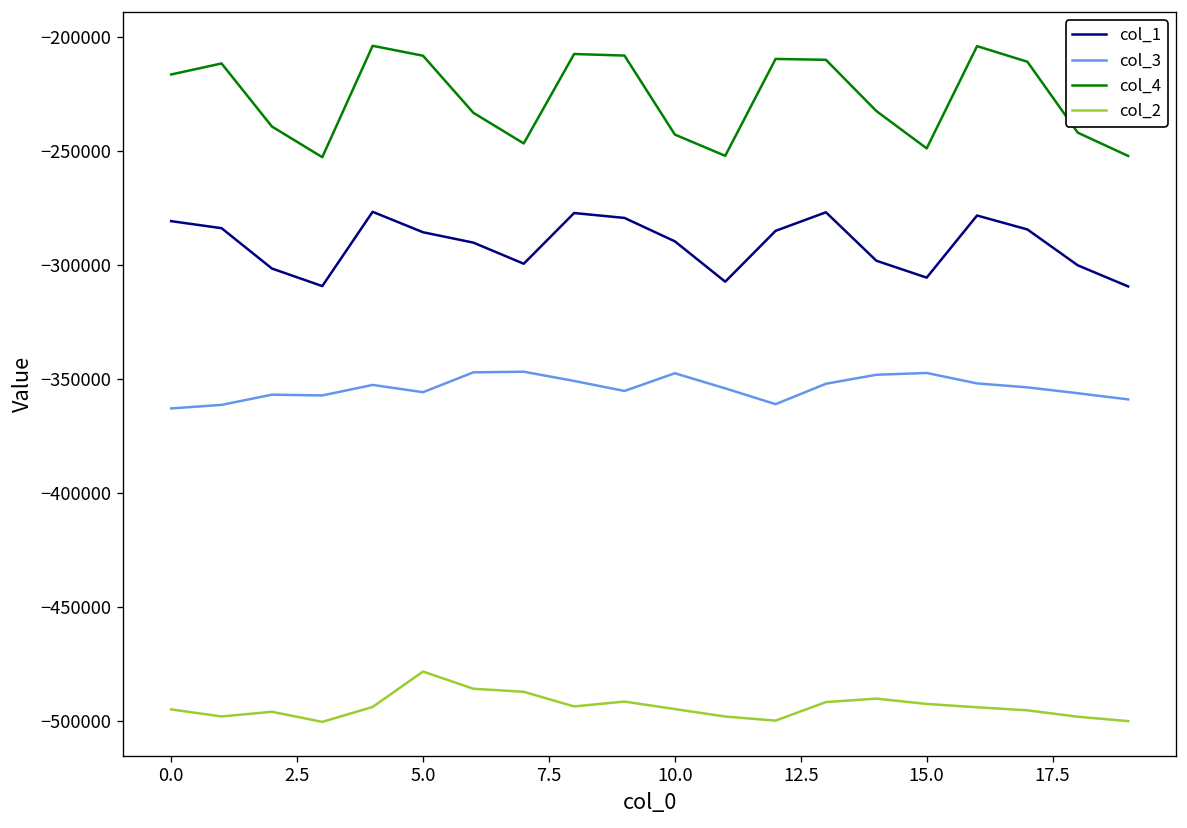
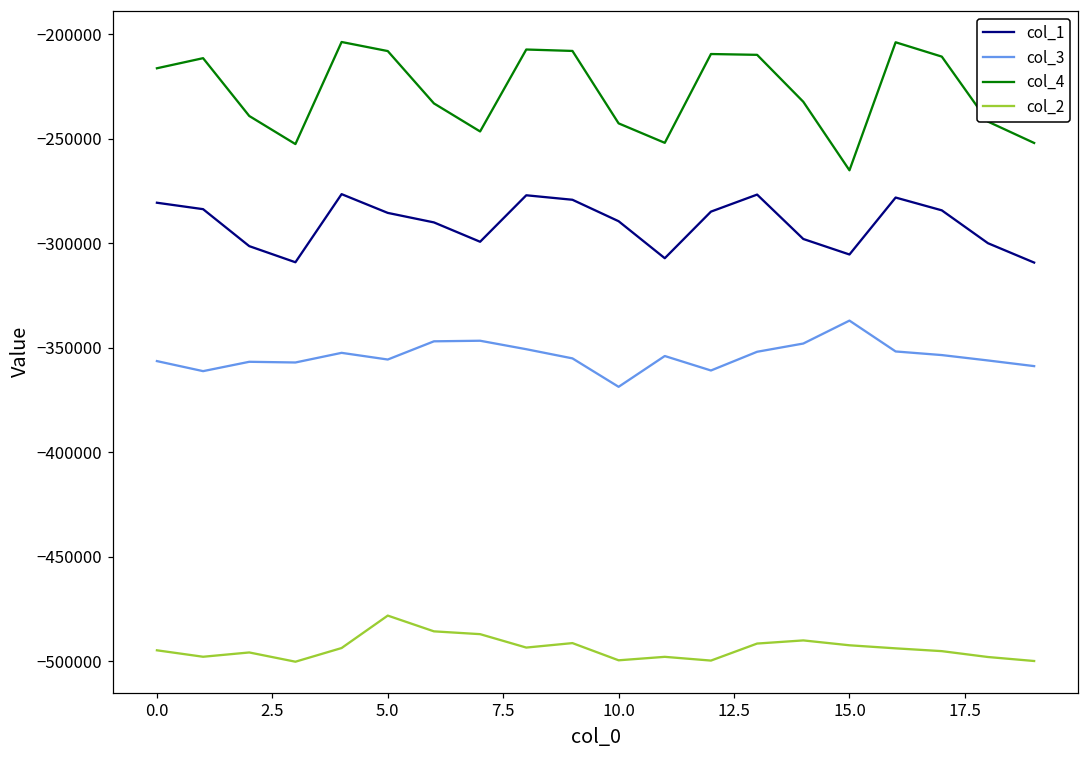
col_3, 0.0: -363000 -> -356000
col_3, 10.0: -347000 -> -369000
col_2, 10.0: -495000 -> -500000
col_3, 15.0: -347000 -> -337000
col_4, 15.0: -249000 -> -265000
